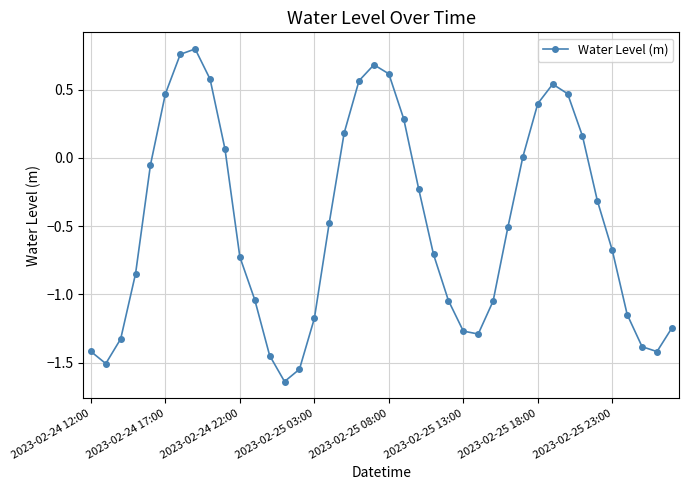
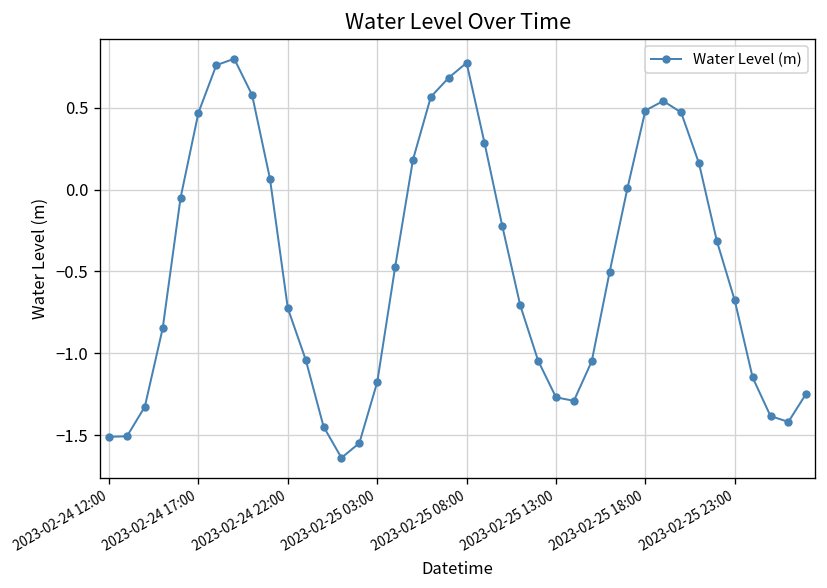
2023-02-24 12:00: -1.42 -> -1.51
2023-02-25 08:00: 0.62 -> 0.77
2023-02-25 18:00: 0.40 -> 0.48
